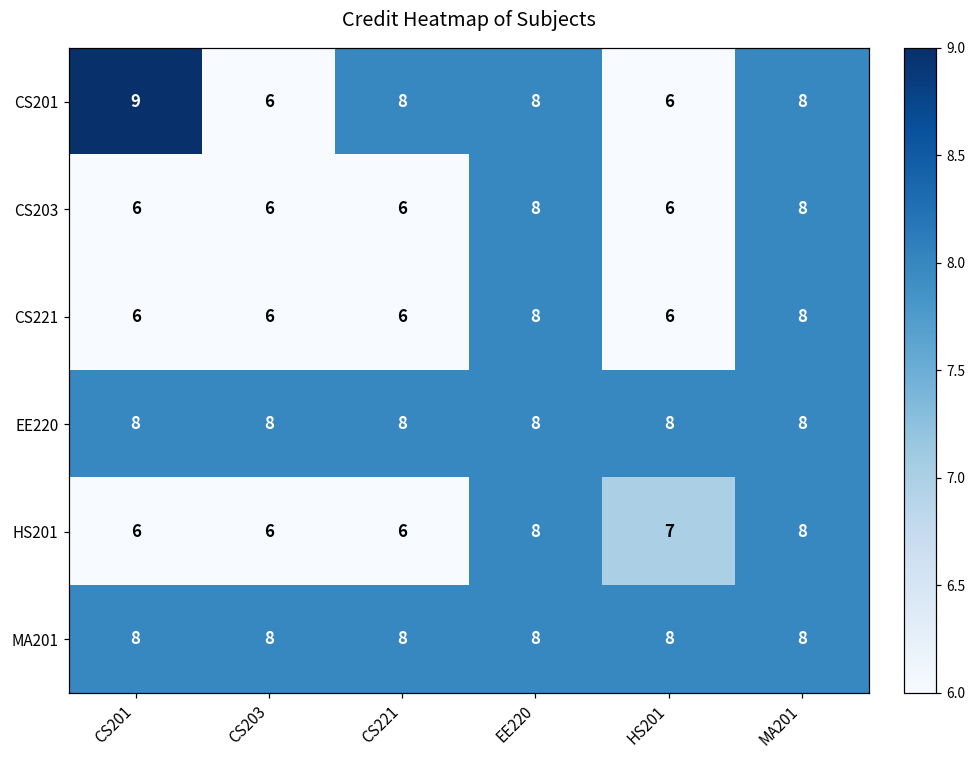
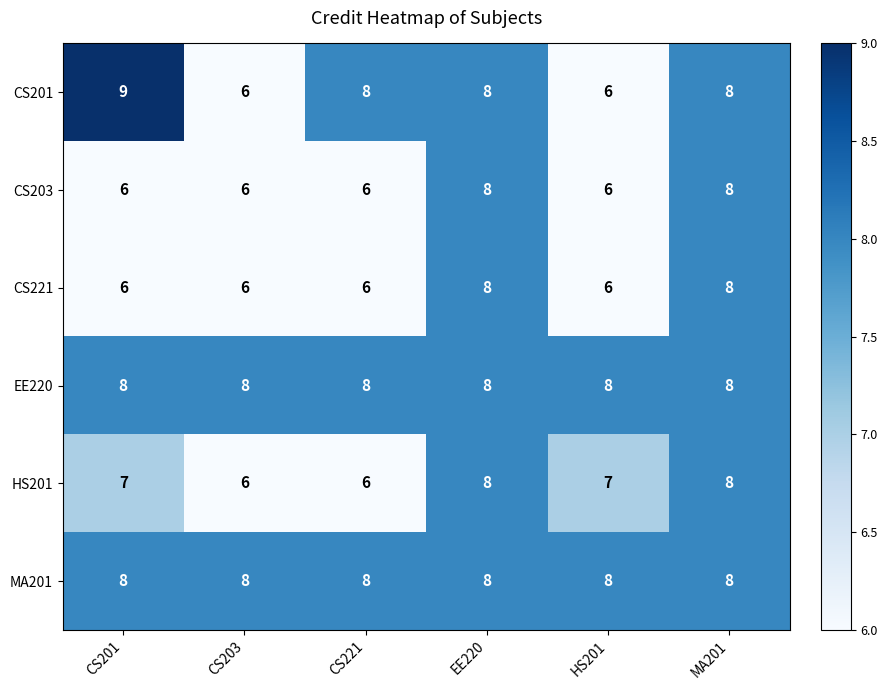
HS201, CS201: 6 -> 7
